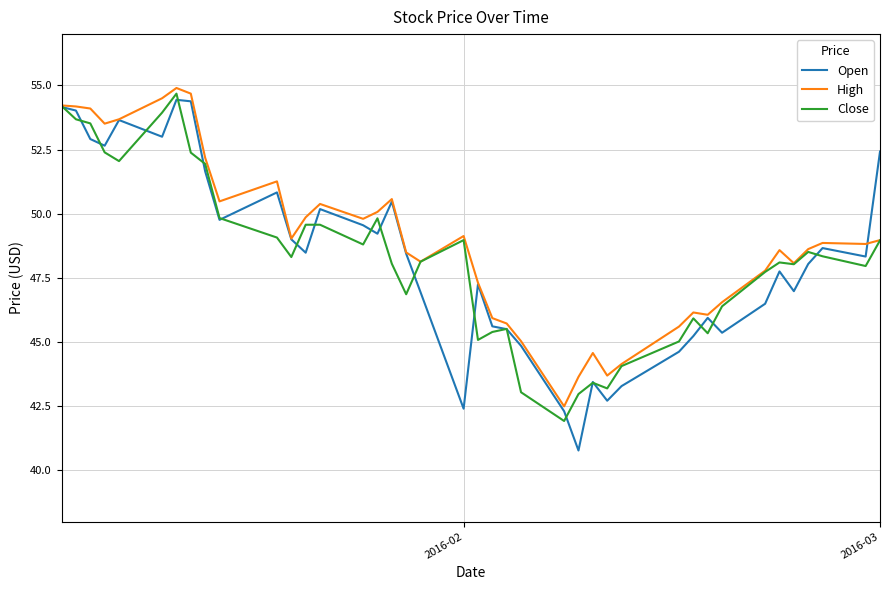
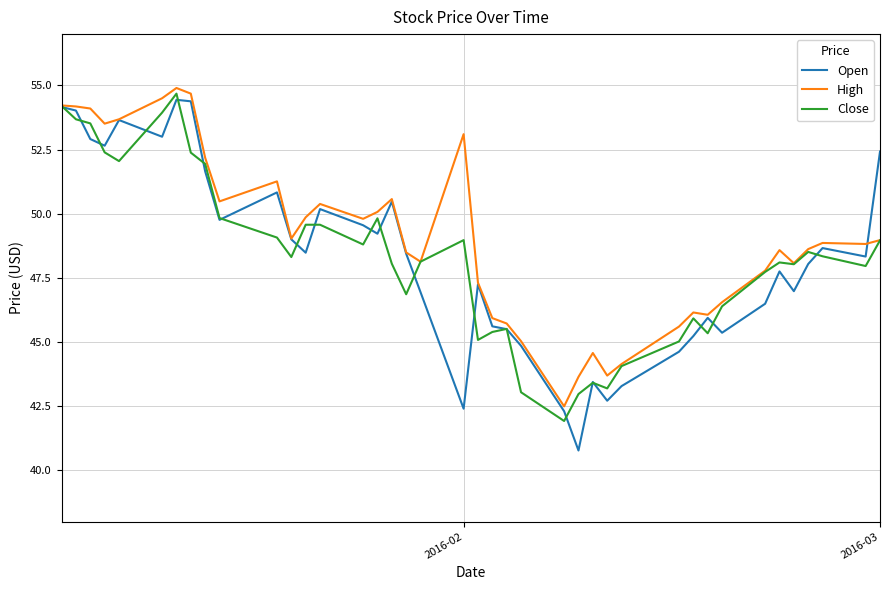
High, 2016-02: 49.1 -> 53.1
